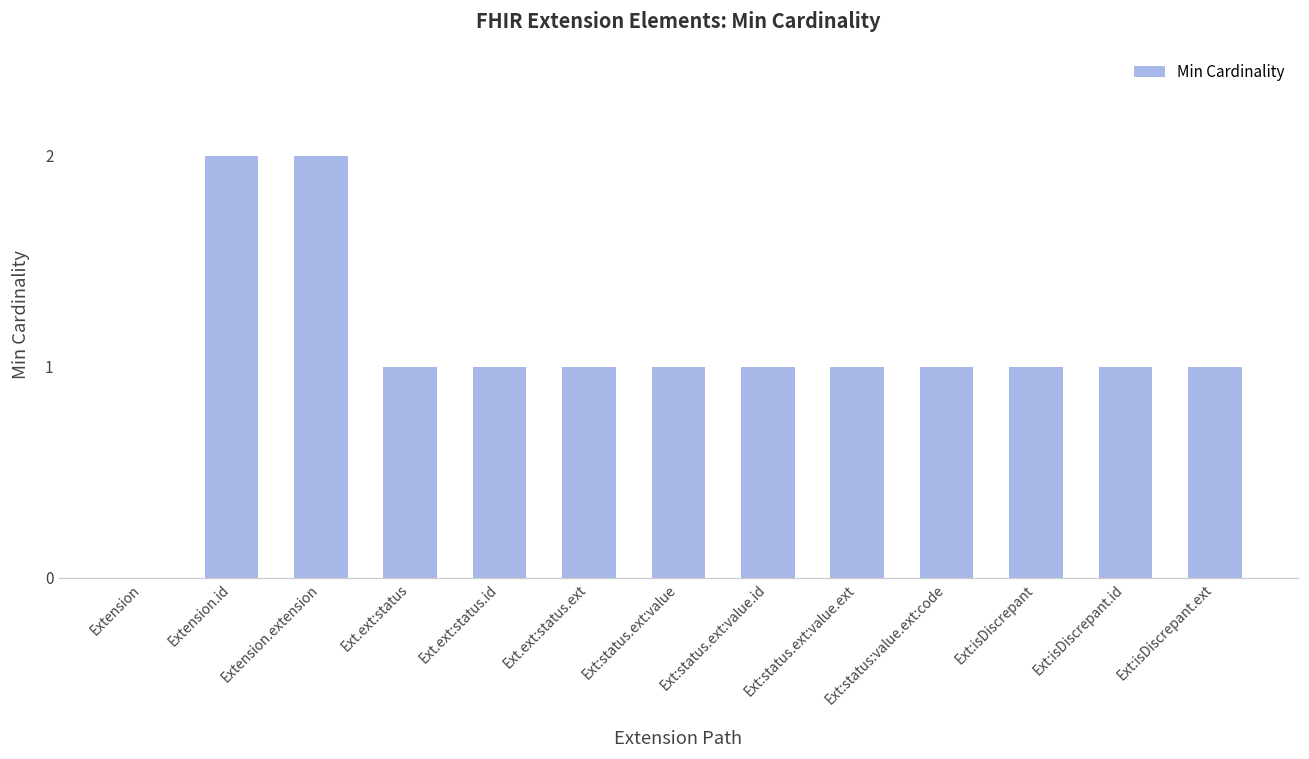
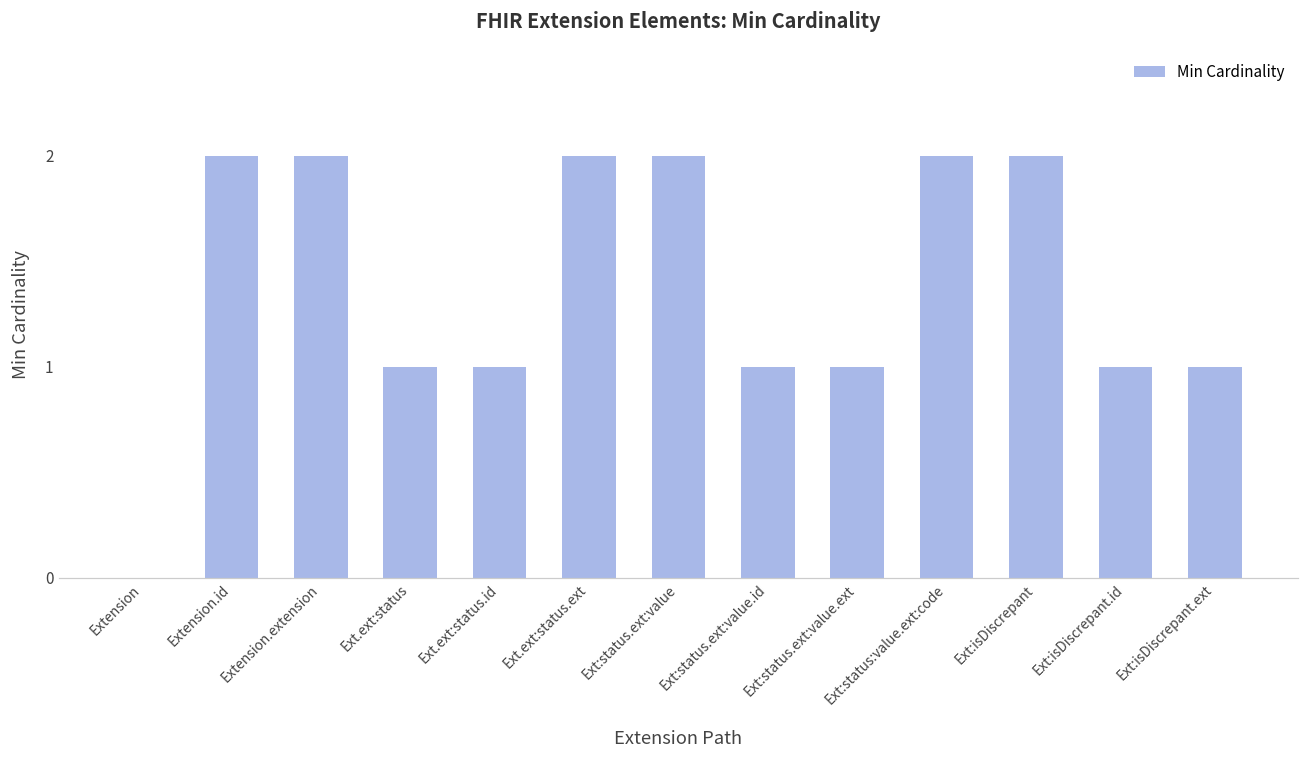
Ext.ext:status.ext: 1 -> 2
Ext:status.ext:value: 1 -> 2
Ext:status:value.ext:code: 1 -> 2
Ext:isDiscrepant: 1 -> 2
